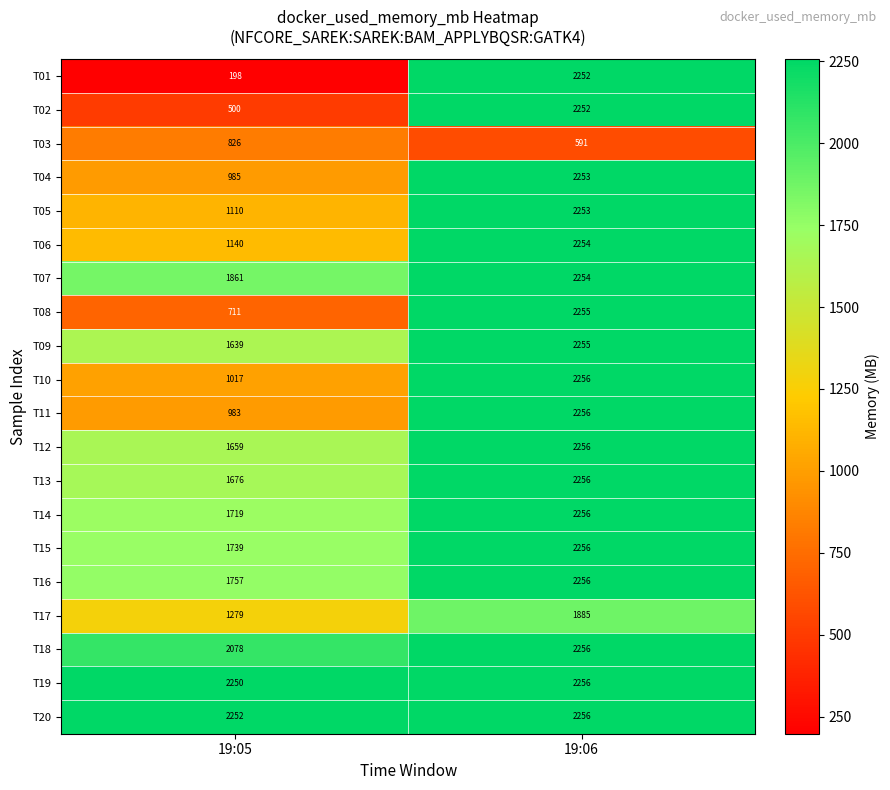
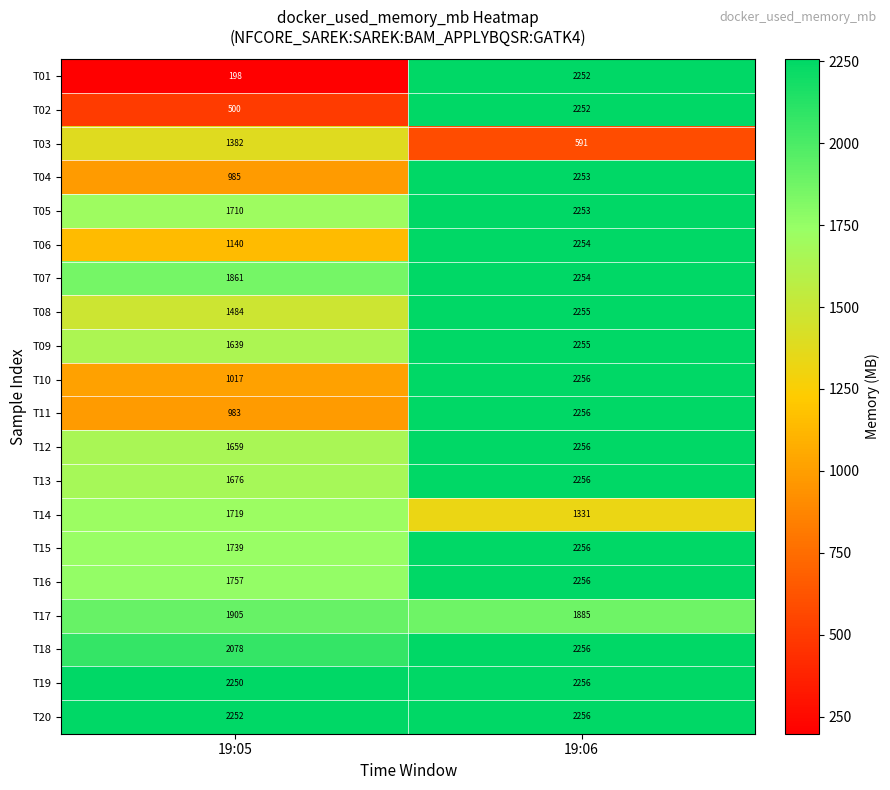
T03, 19:05: 826 -> 1382
T05, 19:05: 1110 -> 1710
T08, 19:05: 711 -> 1484
T14, 19:06: 2256 -> 1331
T17, 19:05: 1279 -> 1905
